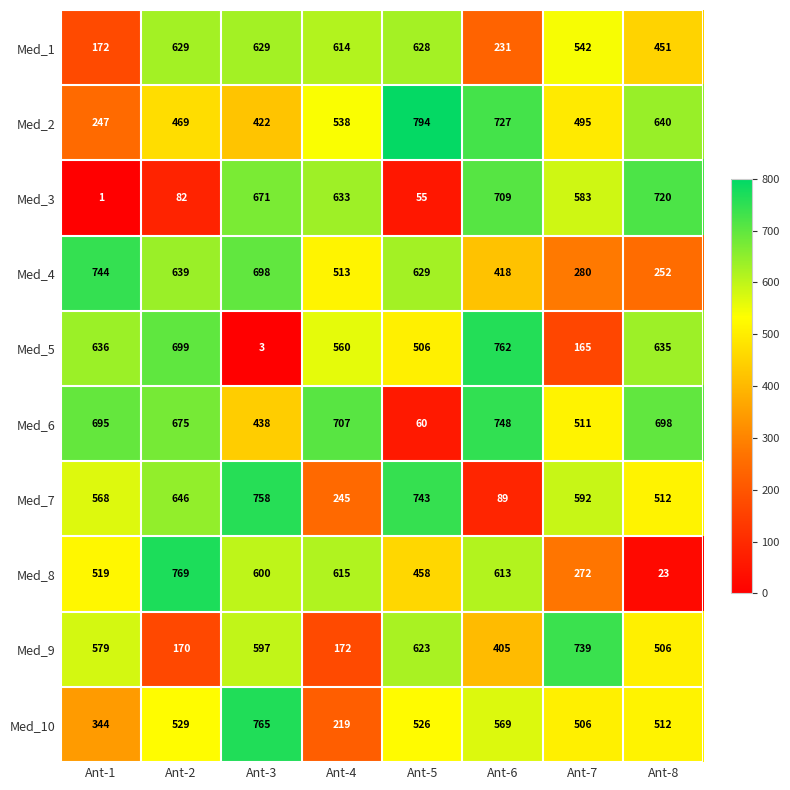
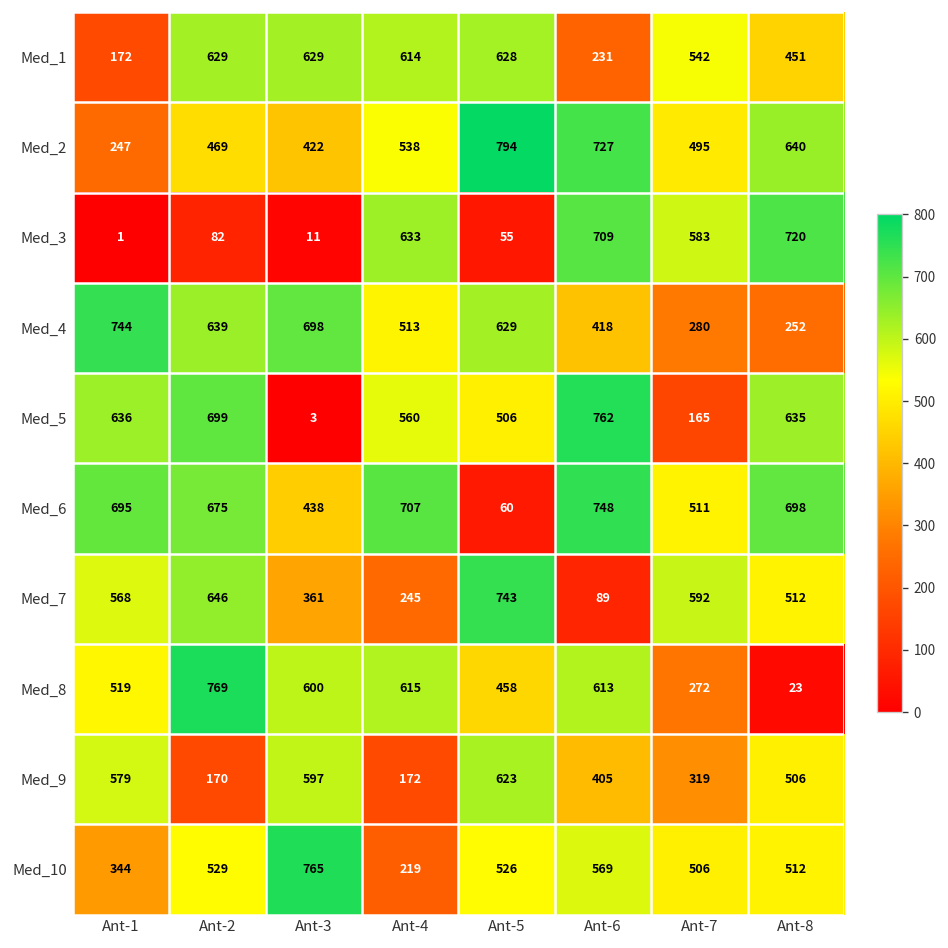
Med_3, Ant-3: 671 -> 11
Med_7, Ant-3: 758 -> 361
Med_9, Ant-7: 739 -> 319
